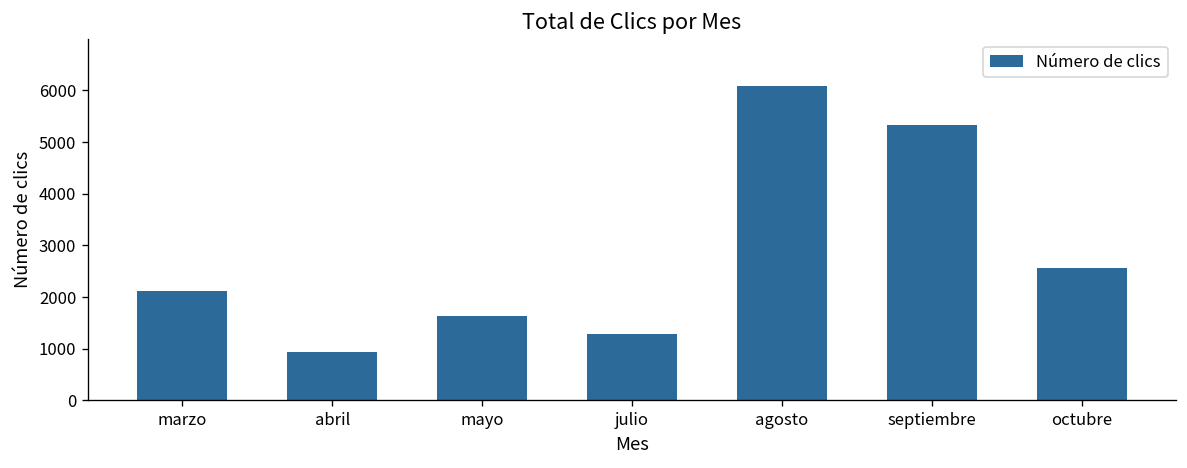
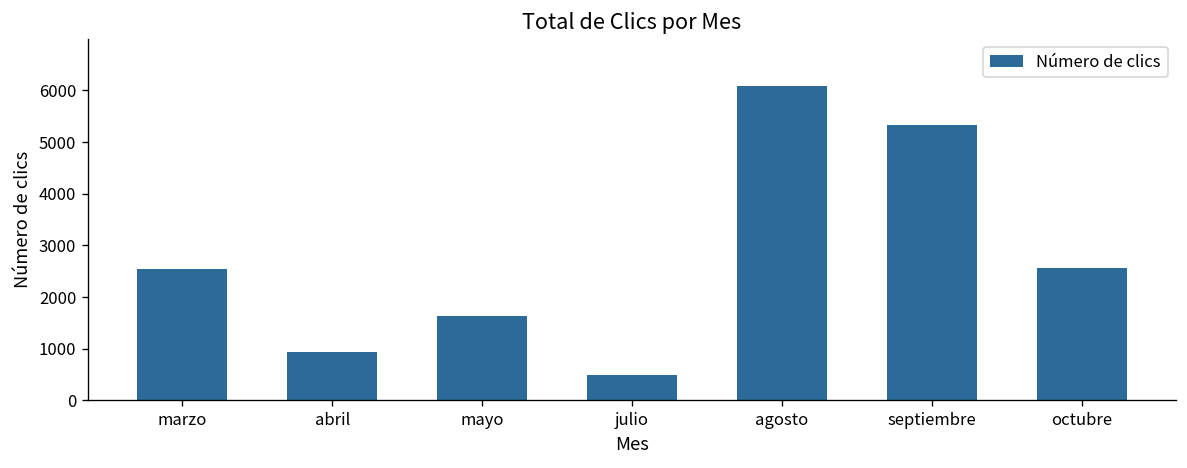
marzo: 2100 -> 2500
julio: 1300 -> 500
